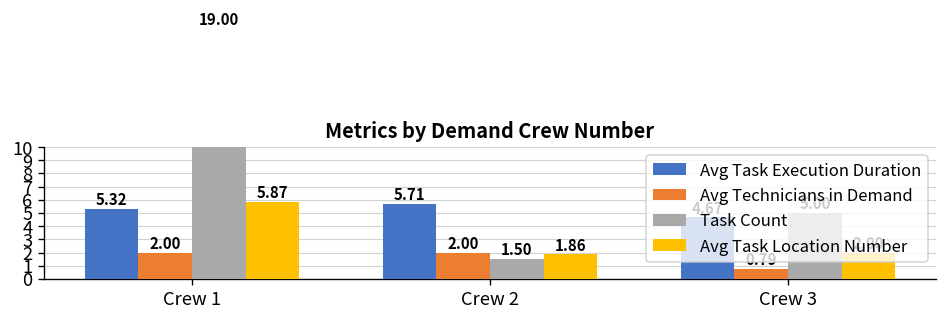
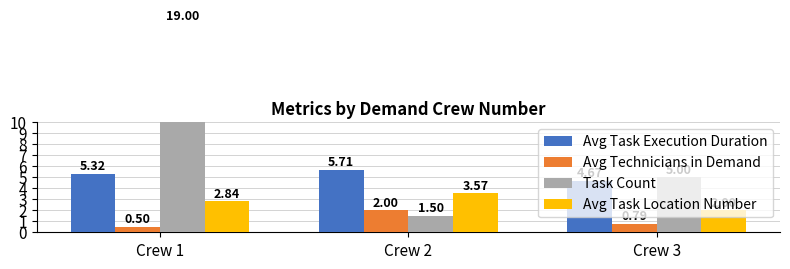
Avg Technicians in Demand, Crew 1: 2.00 -> 0.50
Avg Task Location Number, Crew 1: 5.87 -> 2.84
Avg Task Location Number, Crew 2: 1.86 -> 3.57
